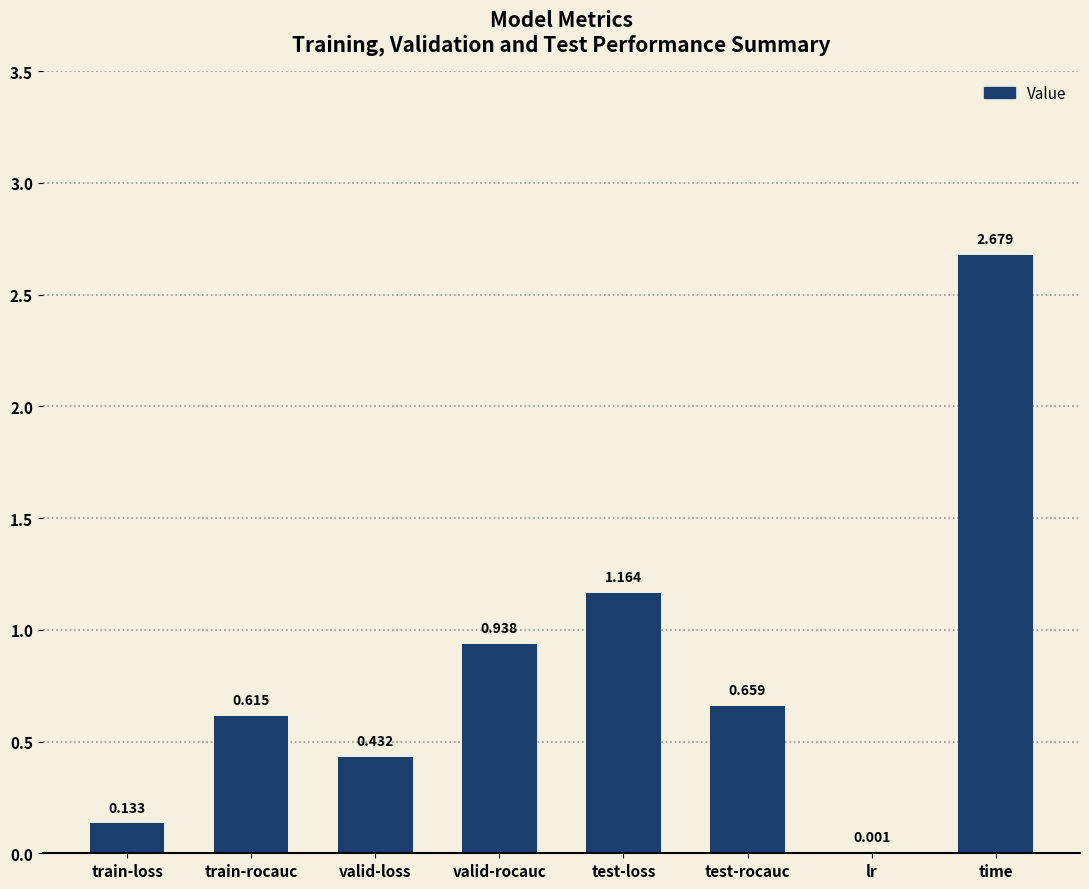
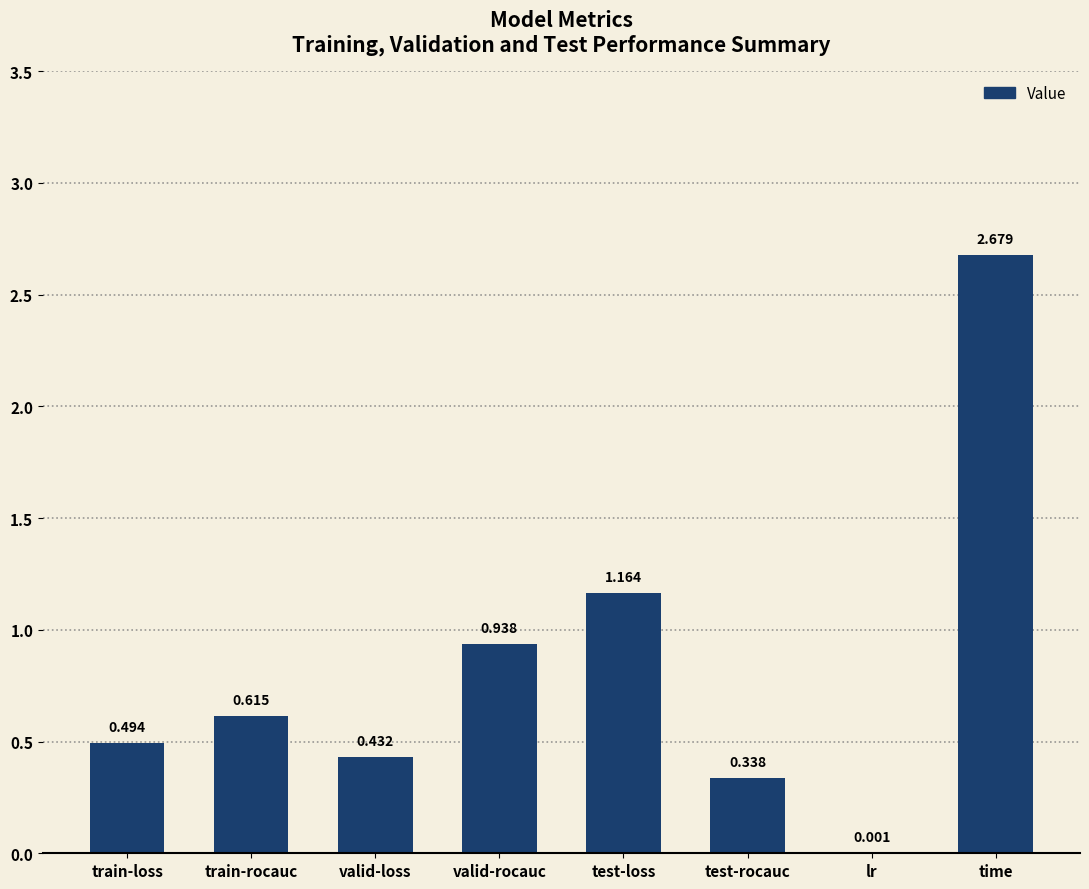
train-loss: 0.133 -> 0.494
test-rocauc: 0.659 -> 0.338
